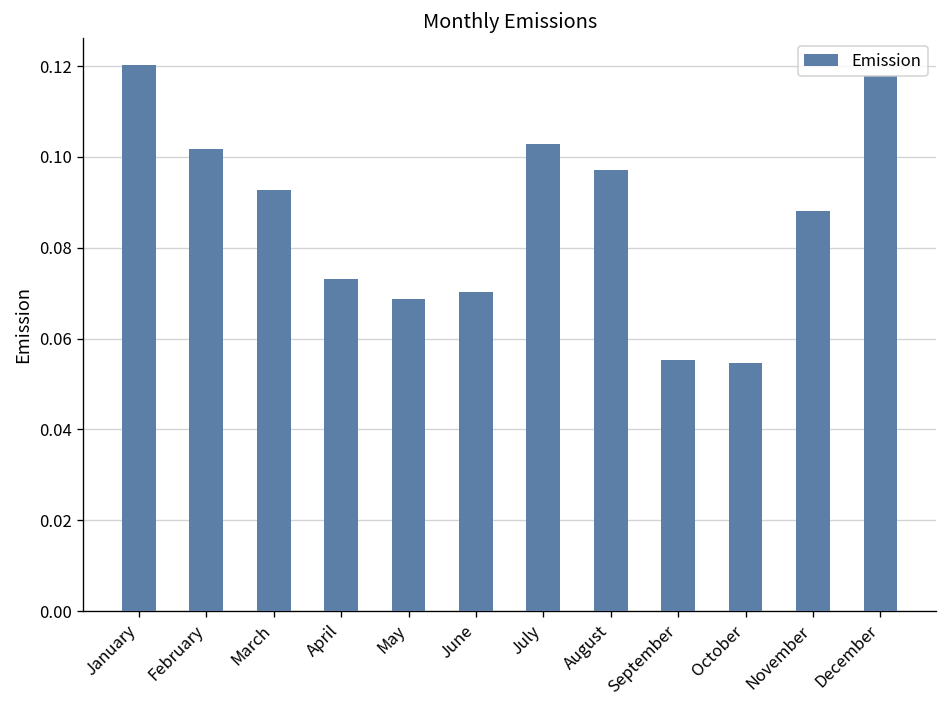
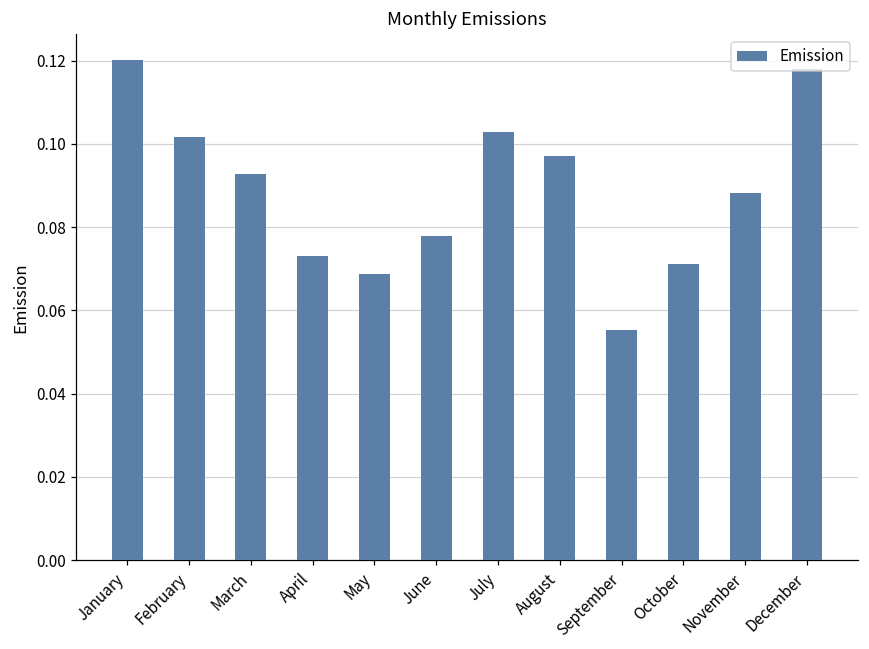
June: 0.070 -> 0.078
October: 0.055 -> 0.071
